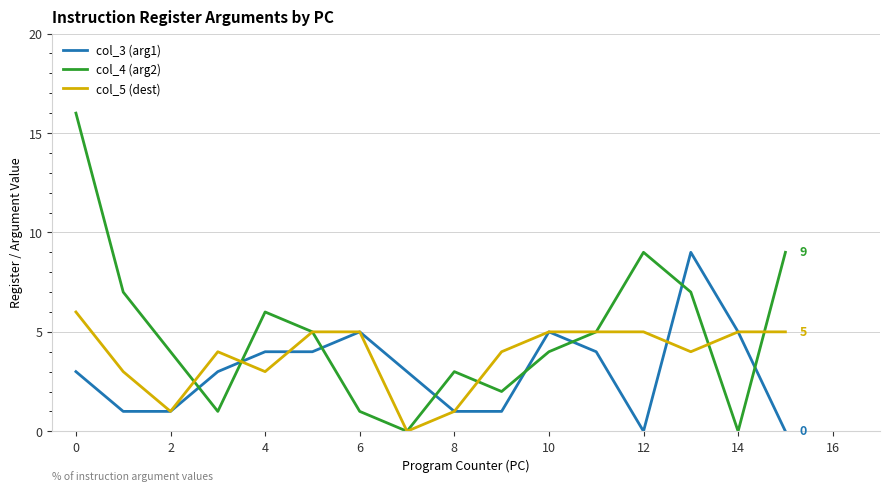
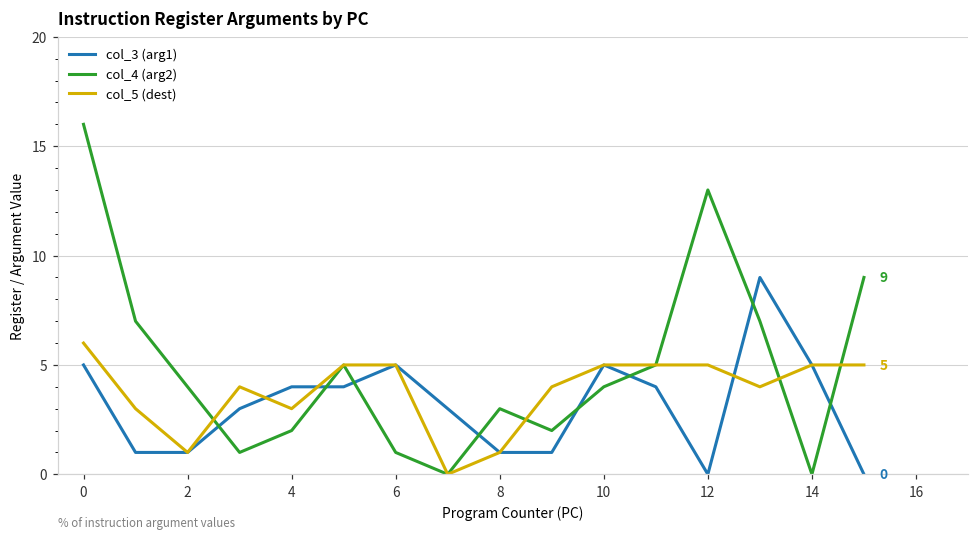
col_3 (arg1), 0: 3 -> 5
col_4 (arg2), 4: 6 -> 2
col_4 (arg2), 12: 9 -> 13
